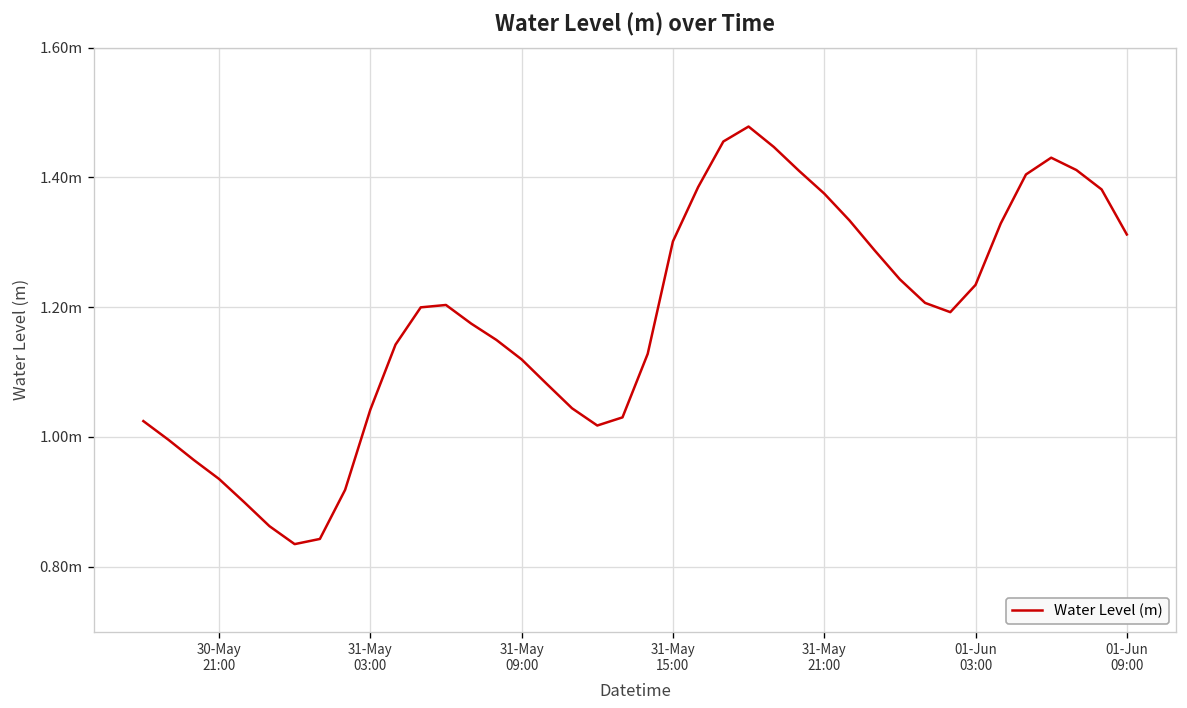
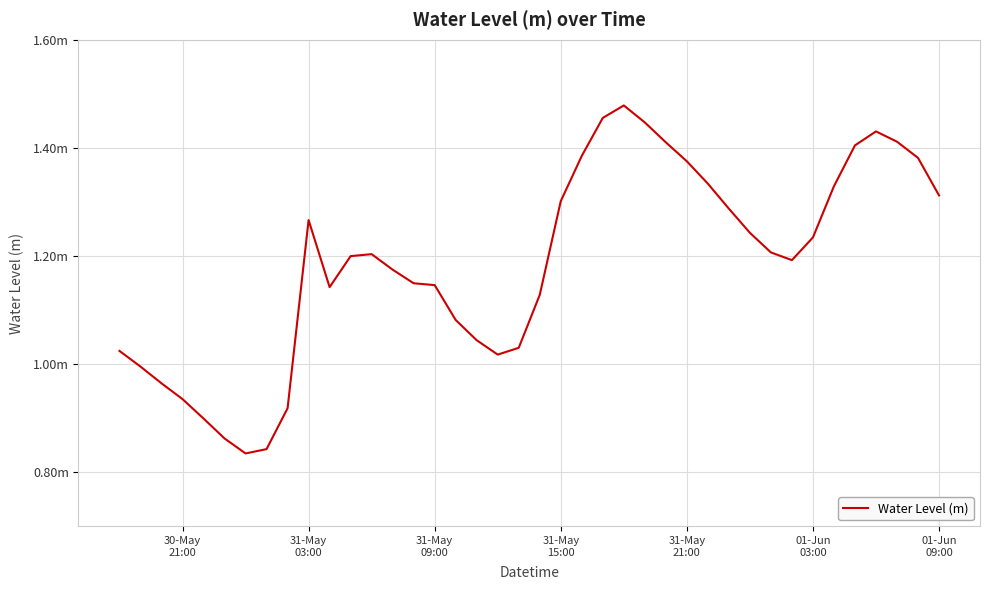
31-May 03:00: 1.04m -> 1.27m
31-May 09:00: 1.12m -> 1.15m
